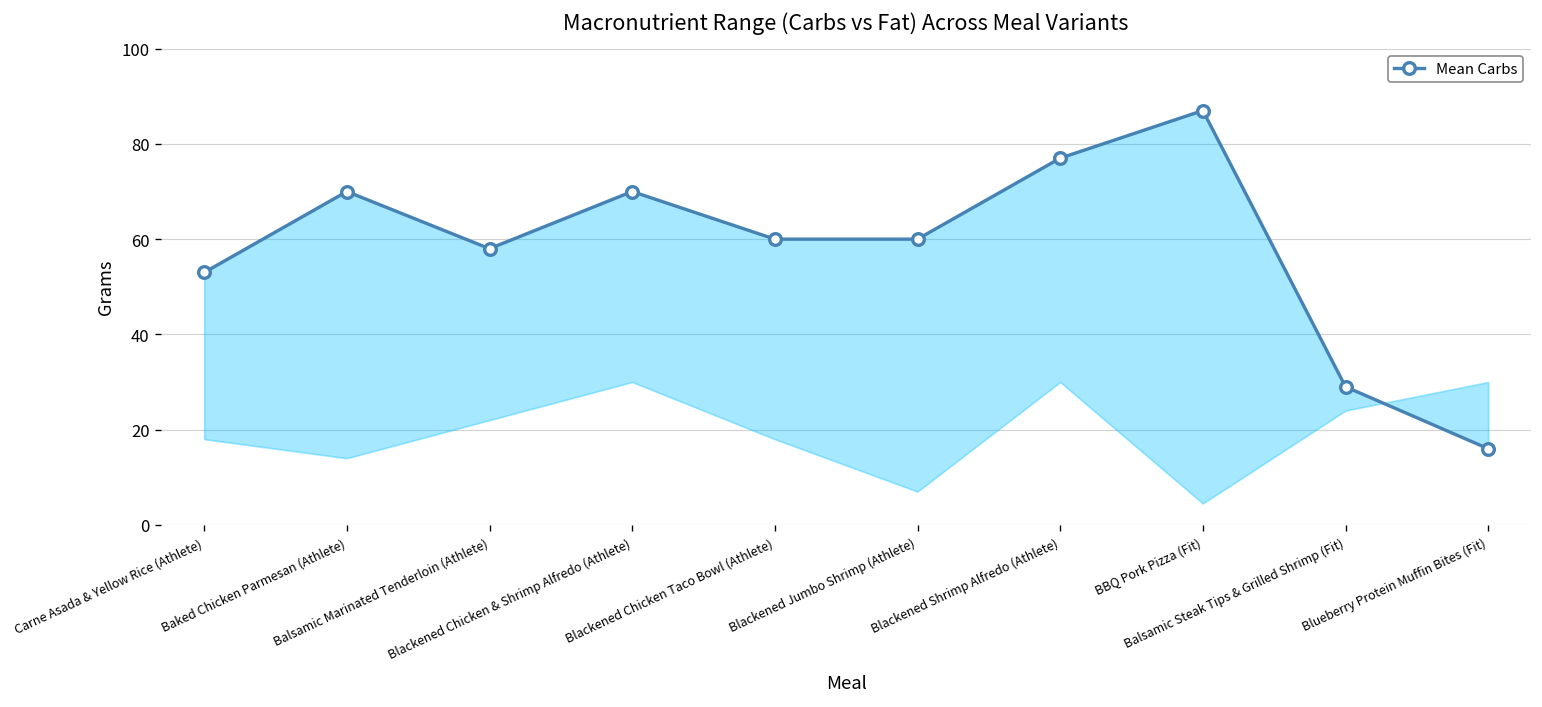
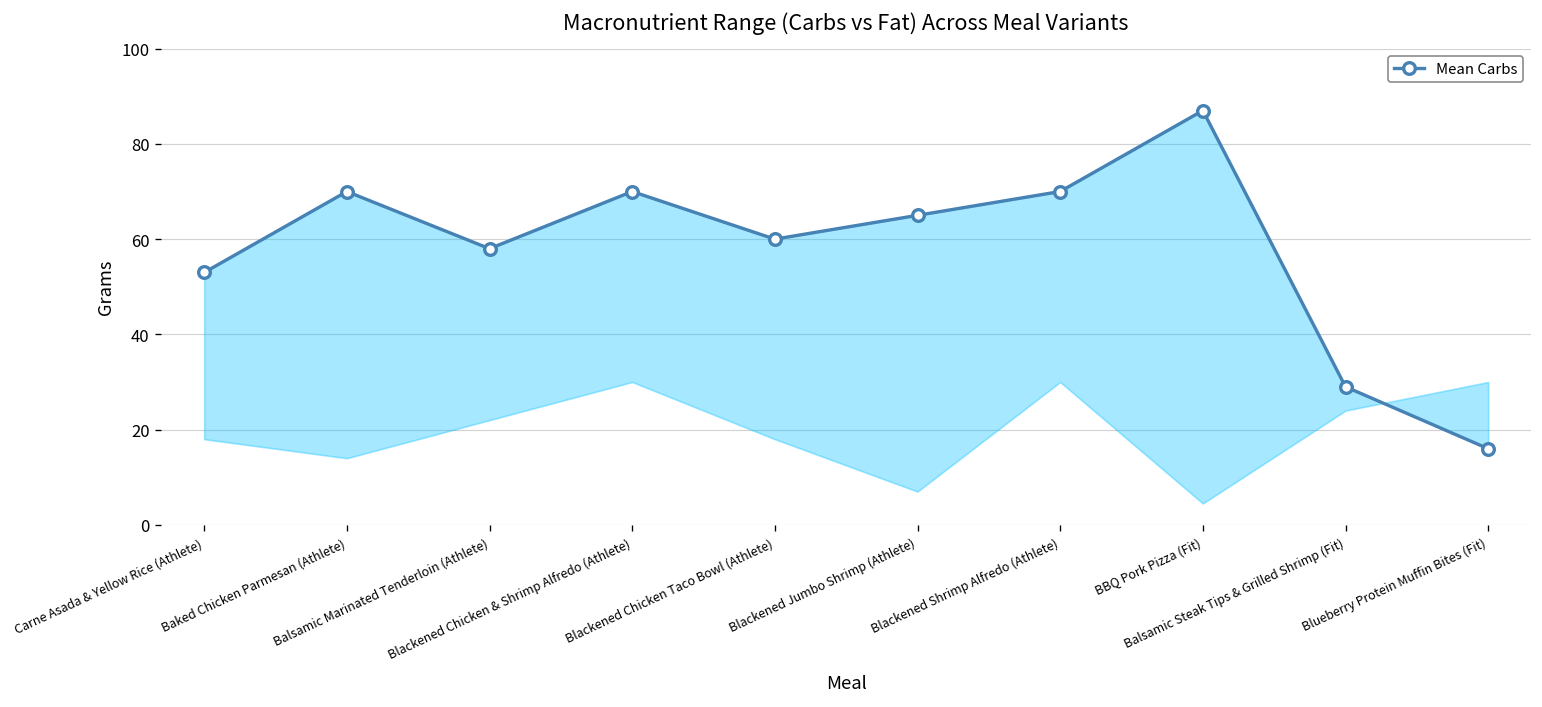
Mean Carbs, Blackened Jumbo Shrimp (Athlete): 60 -> 65
Mean Carbs, Blackened Shrimp Alfredo (Athlete): 77 -> 70
